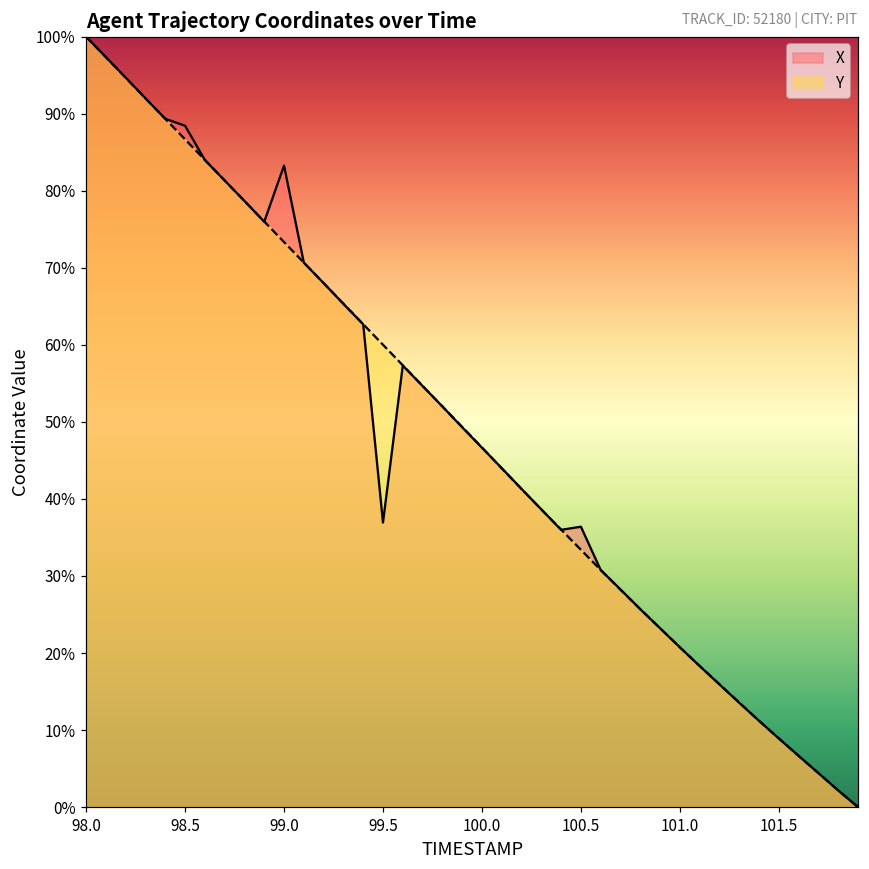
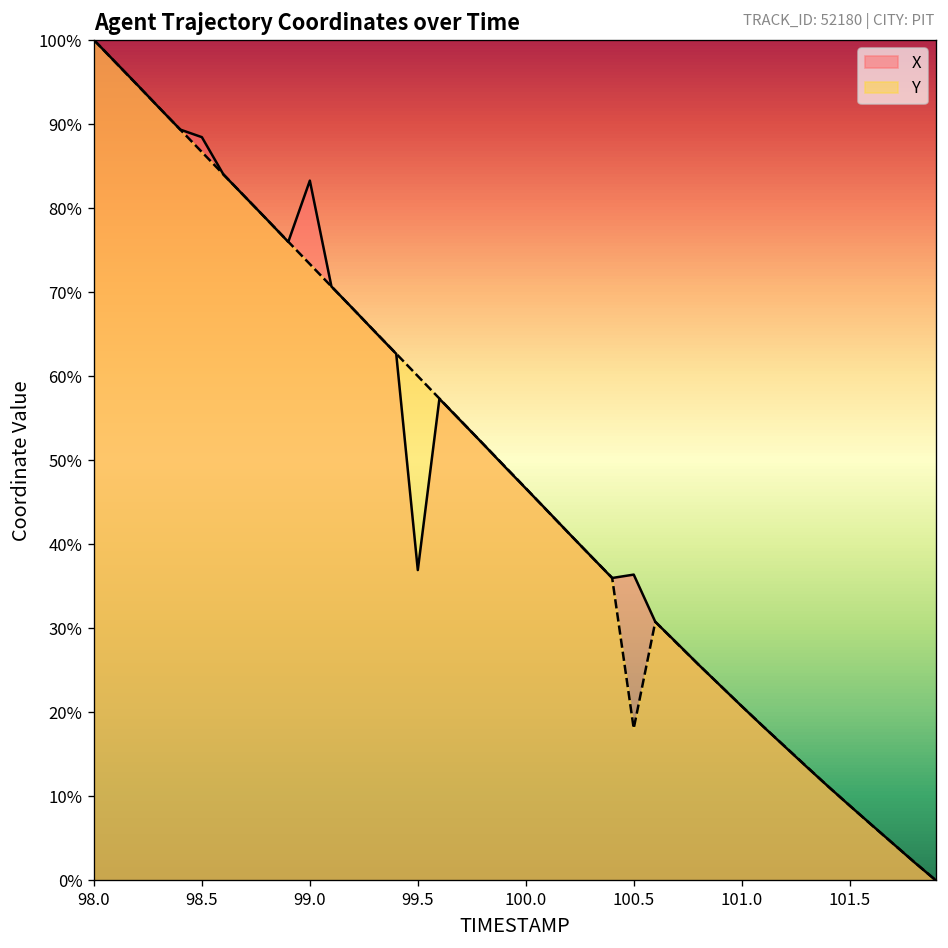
Y, 100.5: 33% -> 18%
